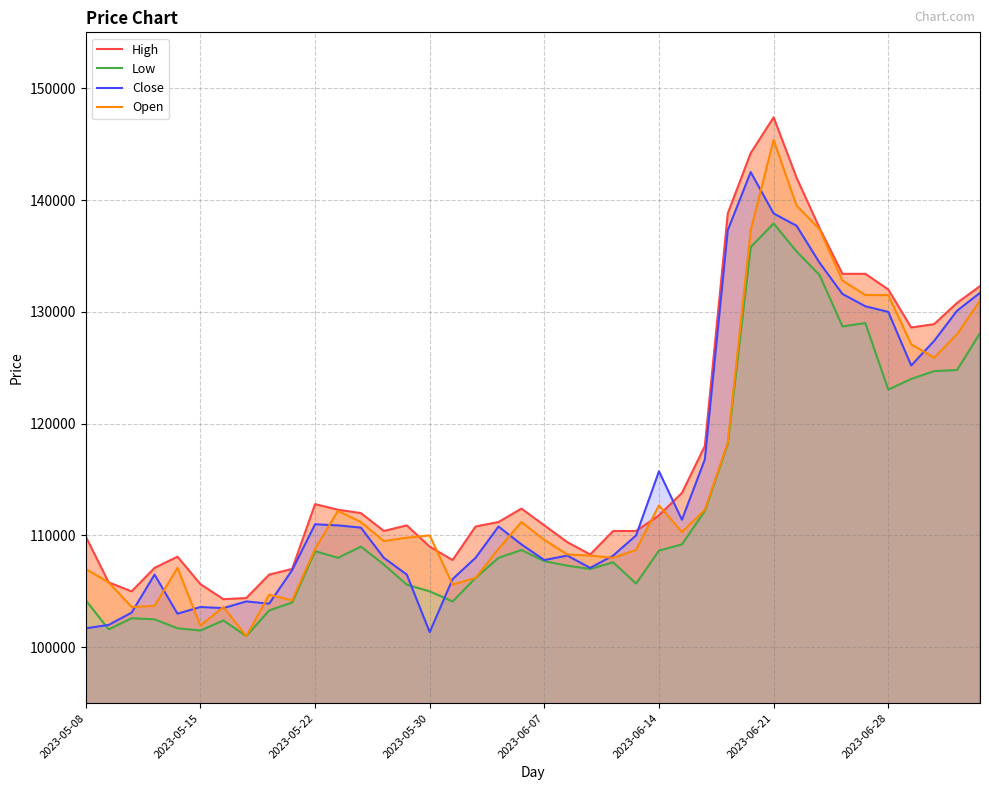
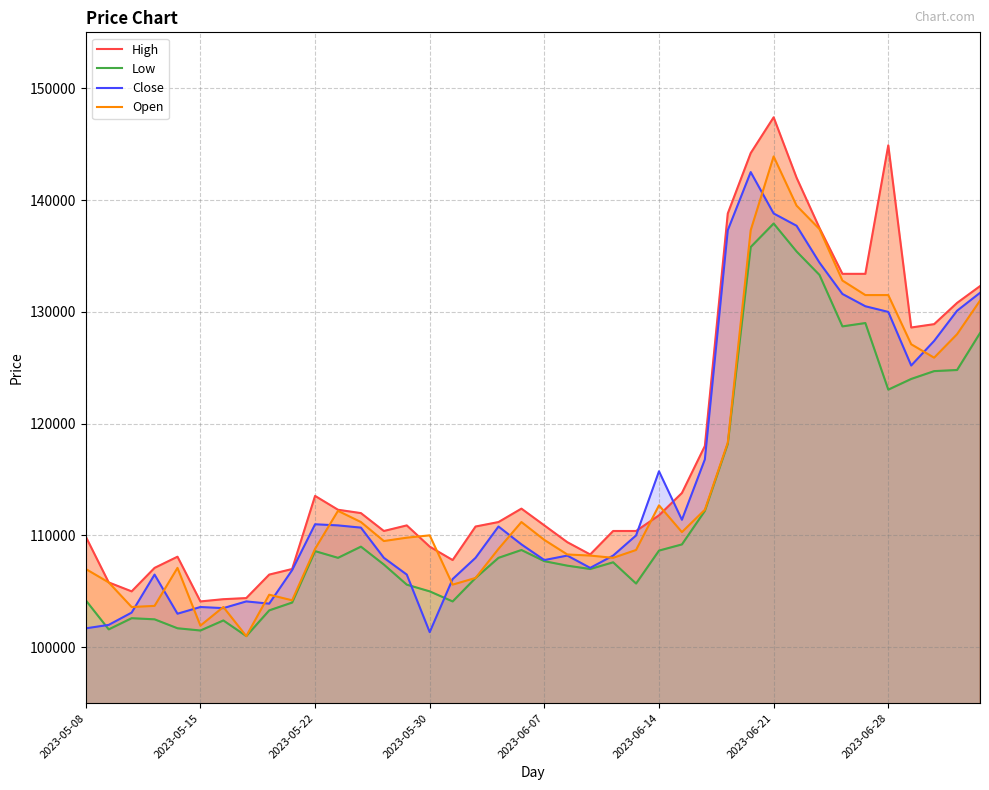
High, 2023-05-15: 105600 -> 104100
High, 2023-05-22: 112800 -> 113500
Open, 2023-06-21: 145400 -> 143900
High, 2023-06-28: 132000 -> 144900
